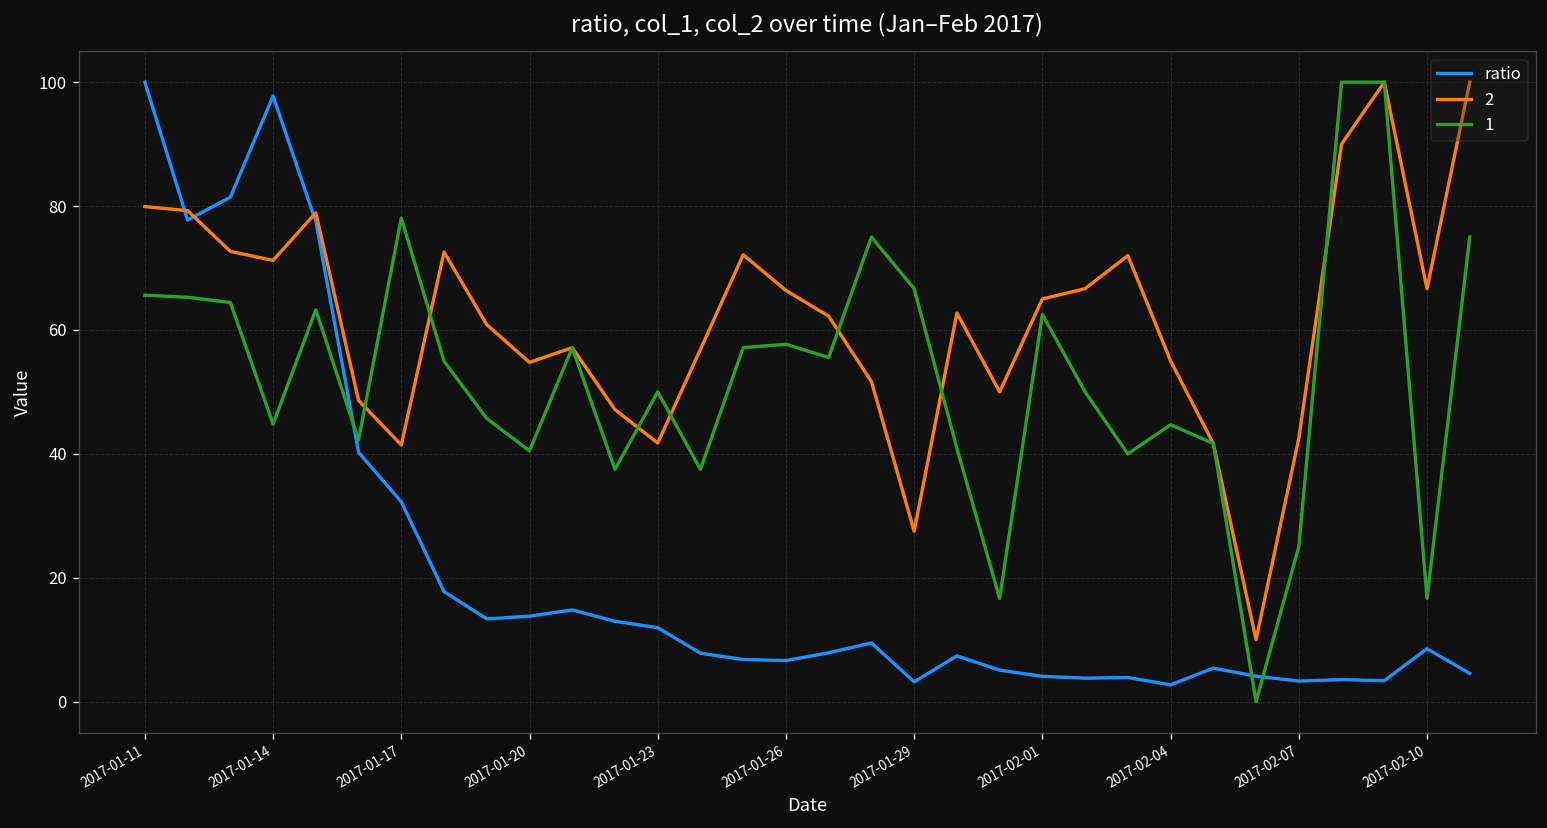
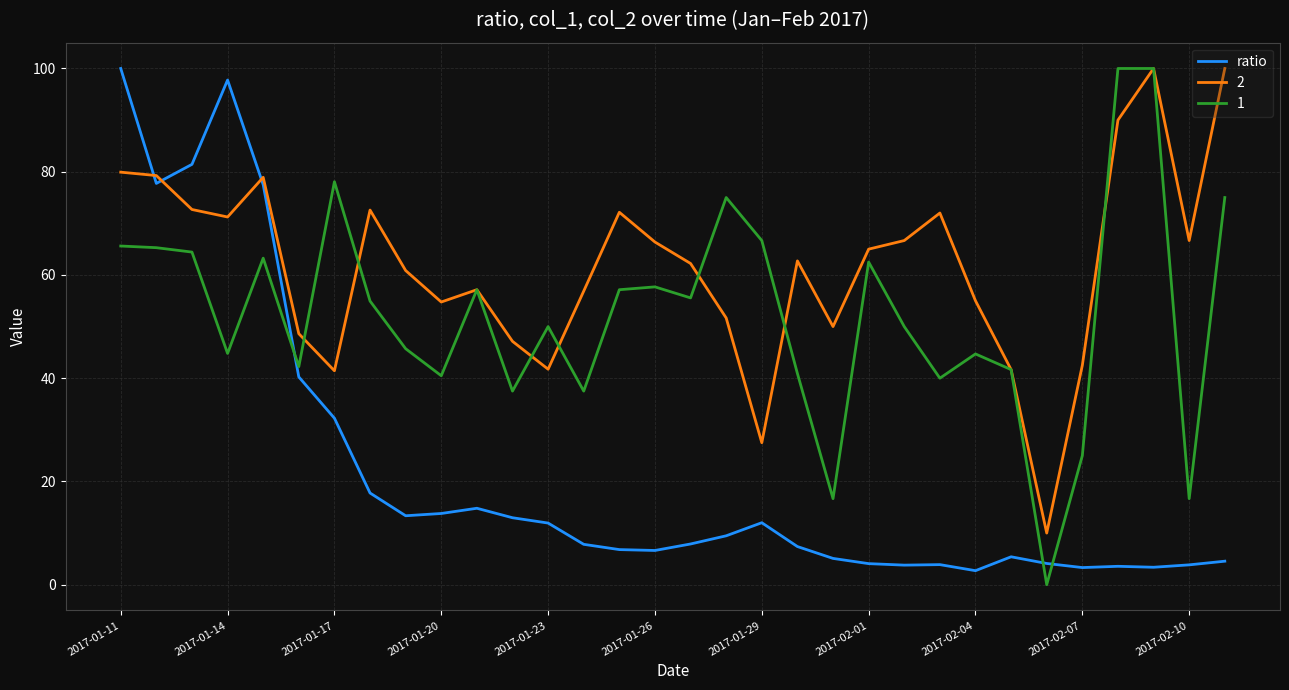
ratio, 2017-01-29: 3 -> 12
ratio, 2017-02-10: 9 -> 4
